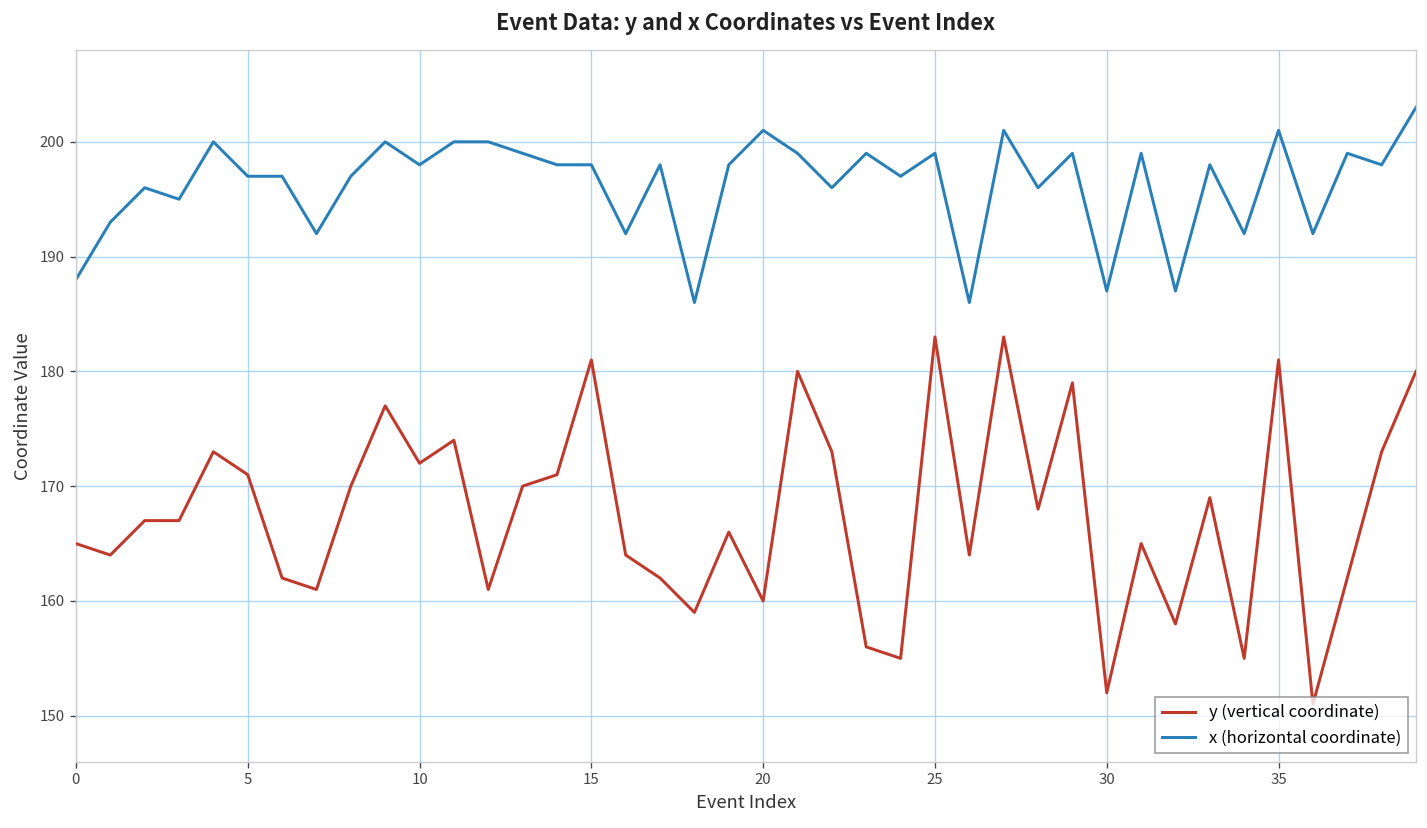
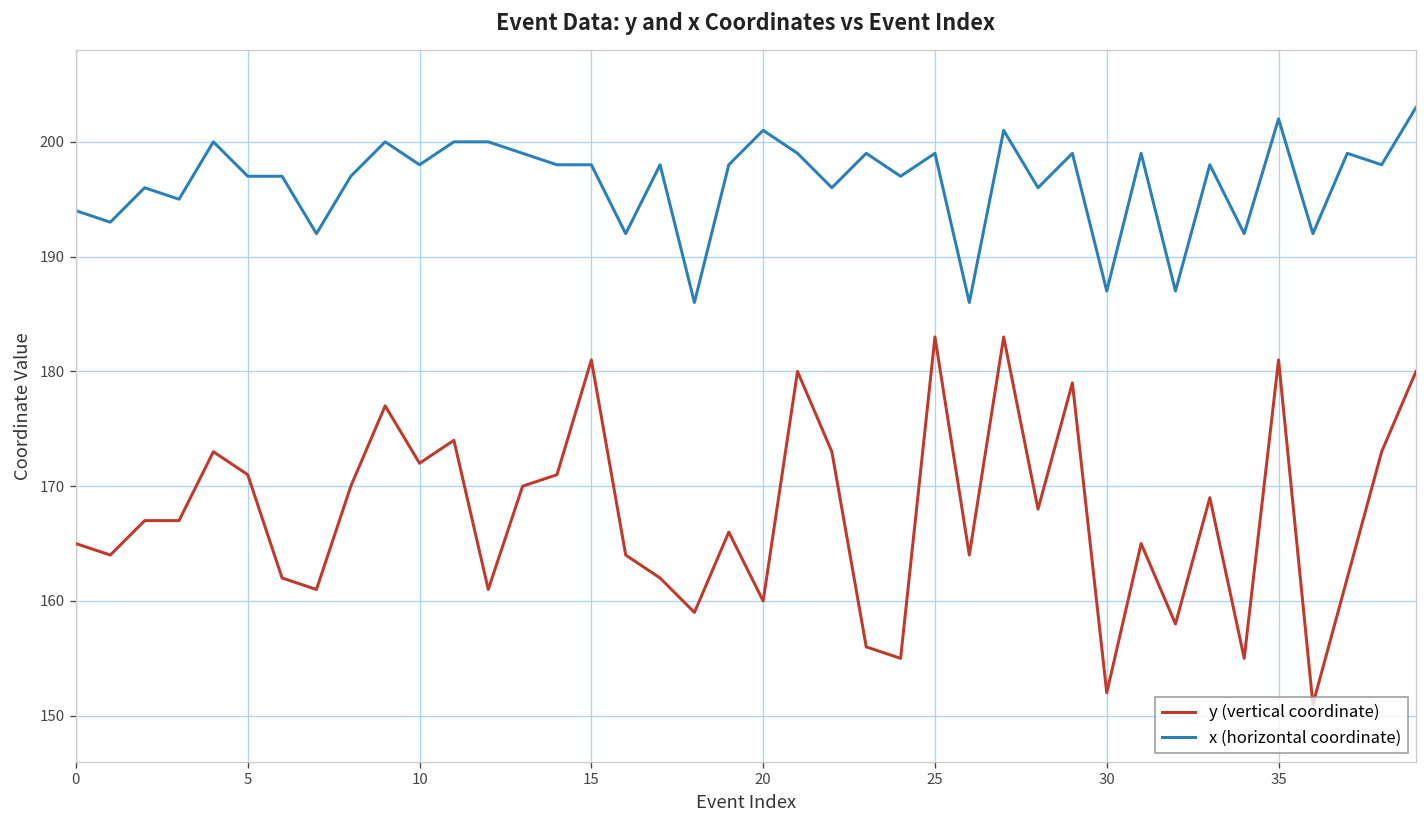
x (horizontal coordinate), 0: 188 -> 194
x (horizontal coordinate), 35: 201 -> 202
